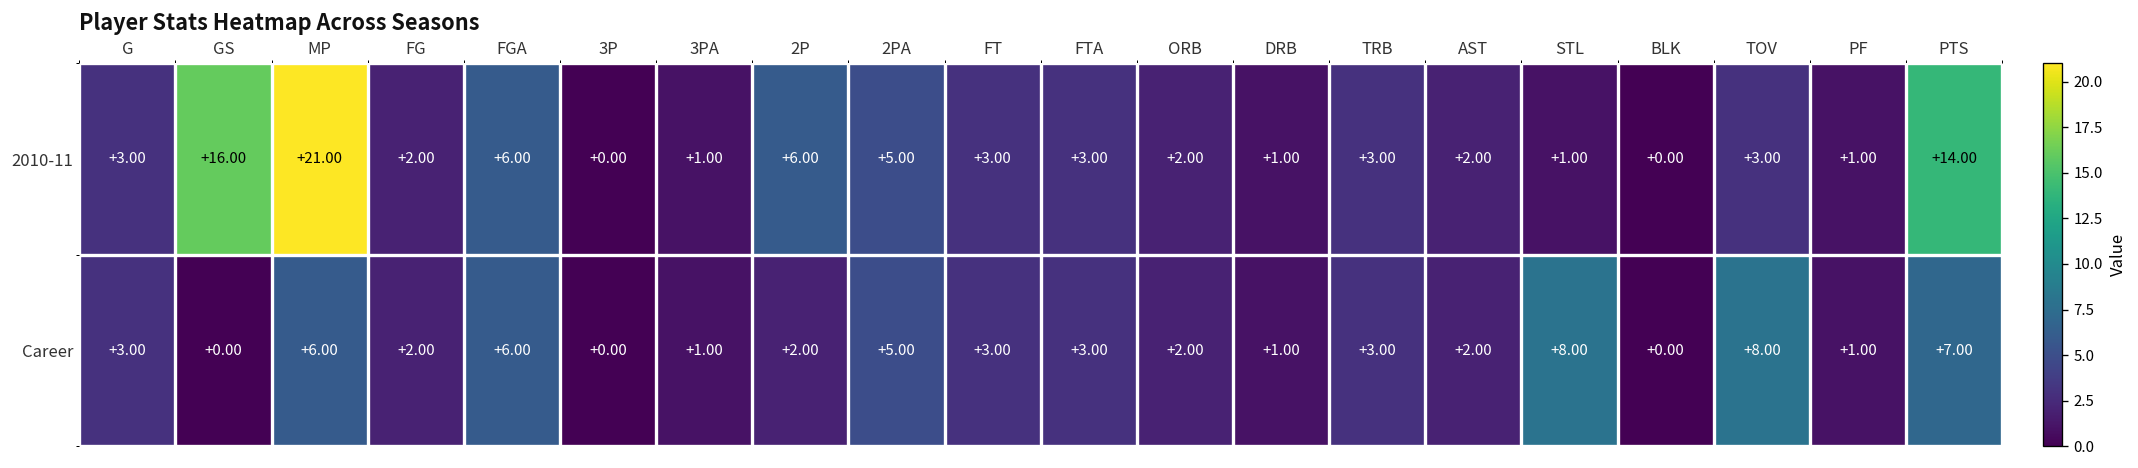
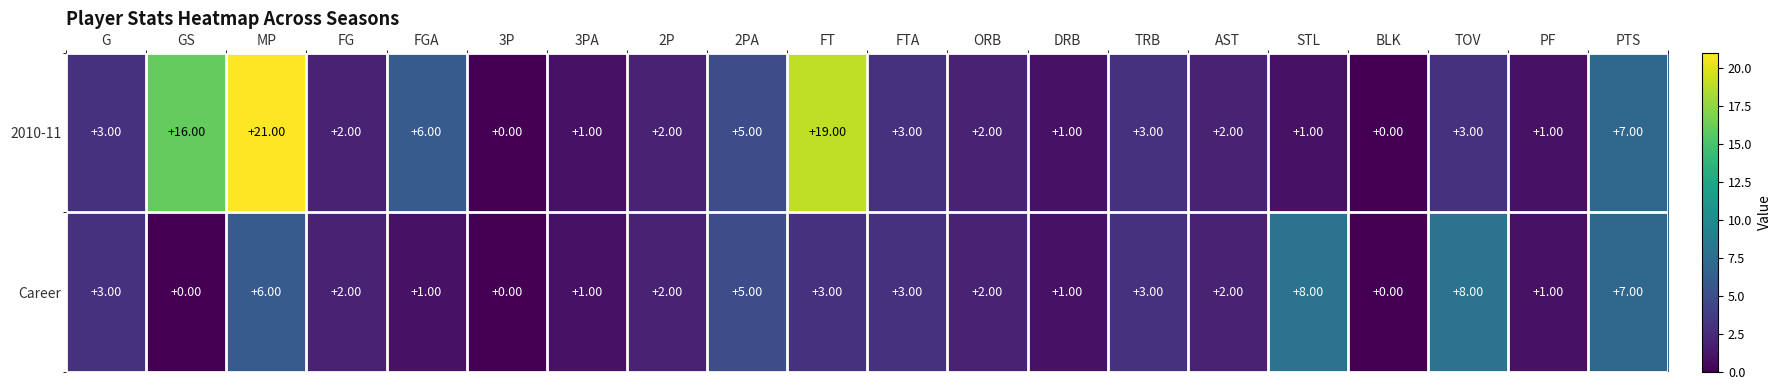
2010-11, 2P: +6.00 -> +2.00
2010-11, FT: +3.00 -> +19.00
2010-11, PTS: +14.00 -> +7.00
Career, FGA: +6.00 -> +1.00
